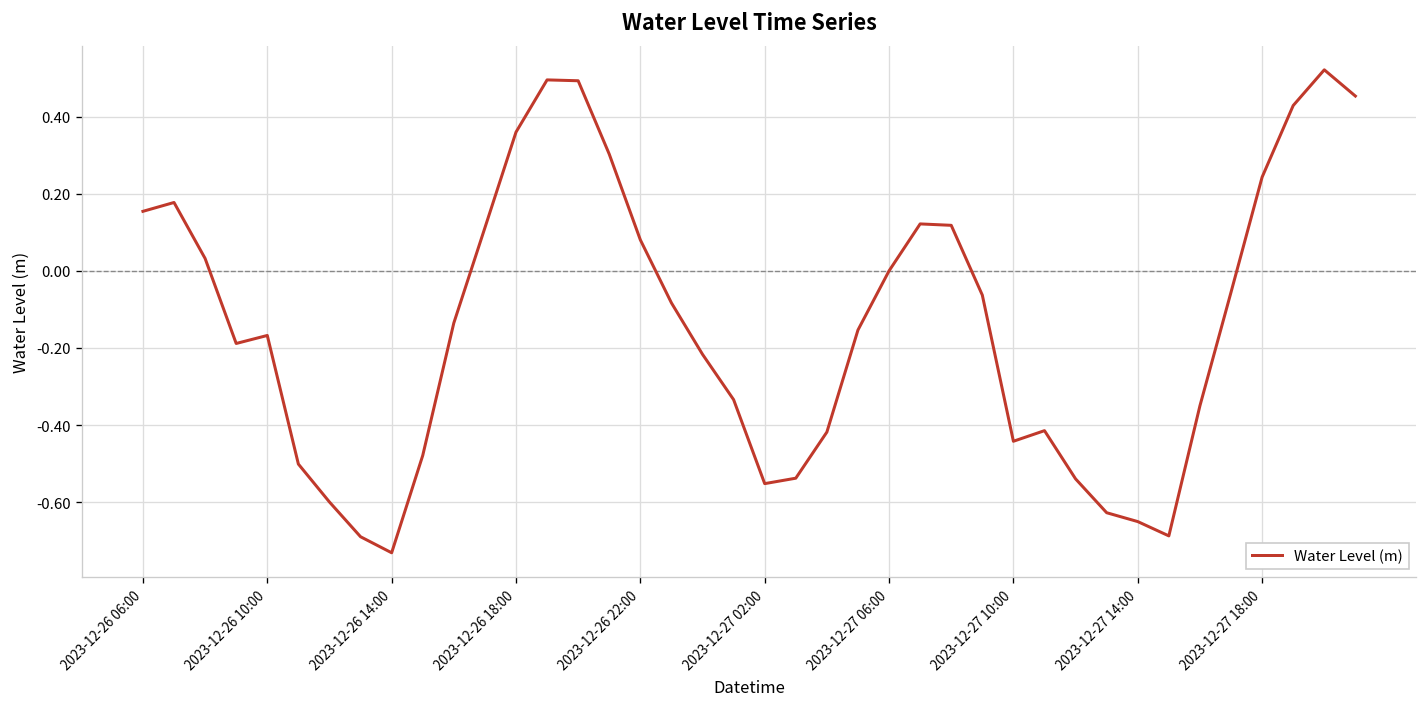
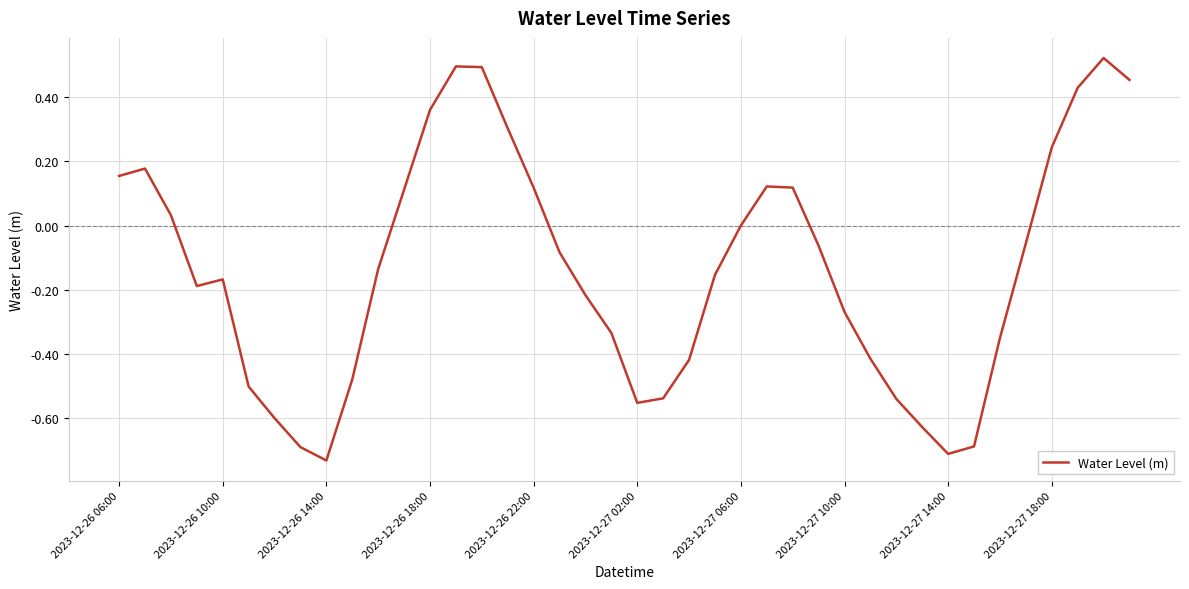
2023-12-26 22:00: 0.08 -> 0.12
2023-12-27 10:00: -0.44 -> -0.27
2023-12-27 14:00: -0.65 -> -0.71
